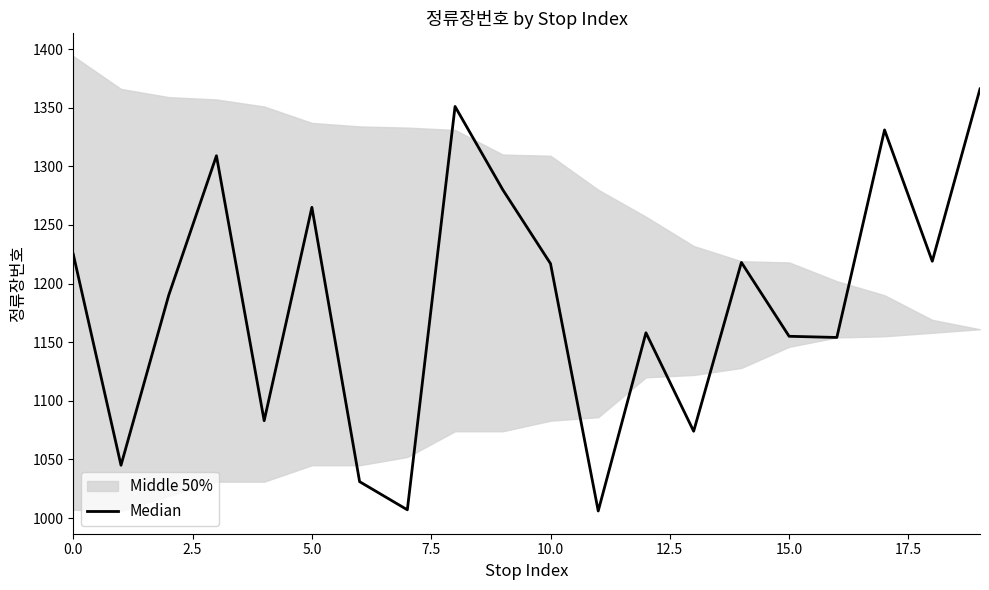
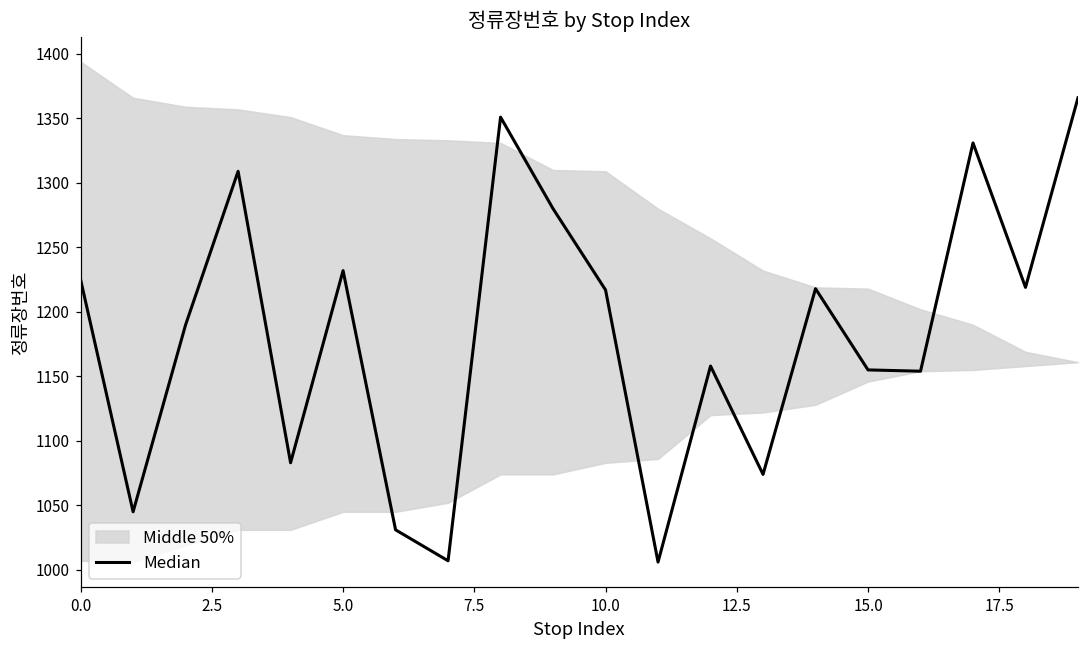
Median, 5.0: 1265 -> 1232
